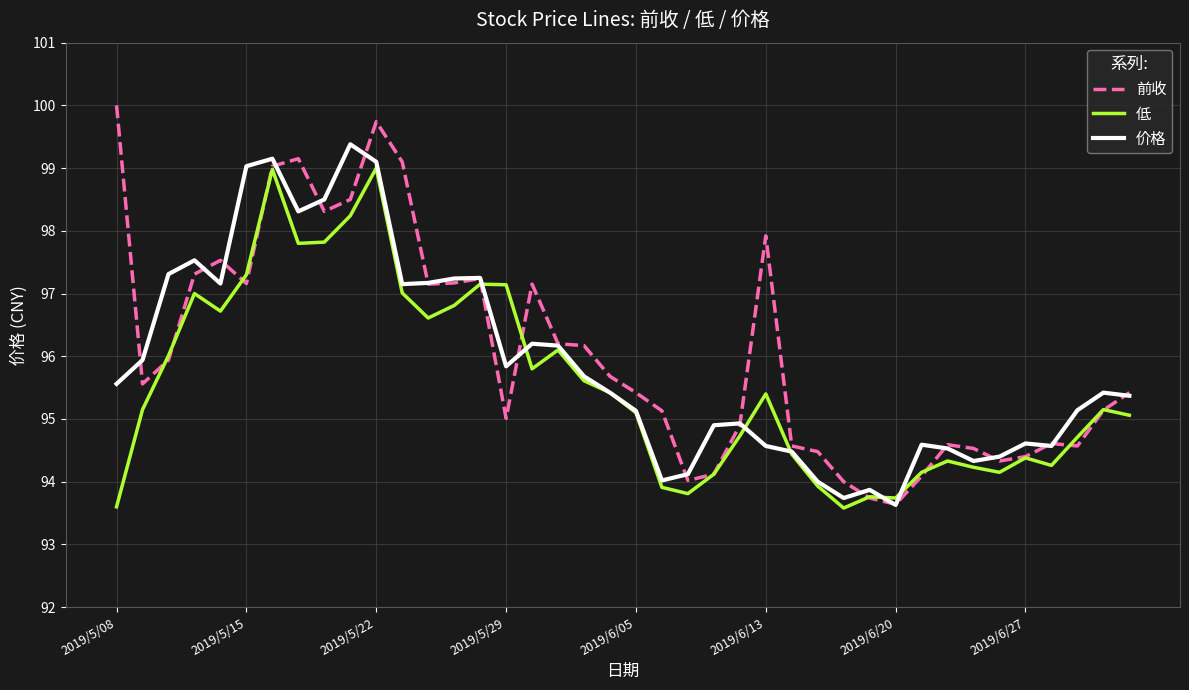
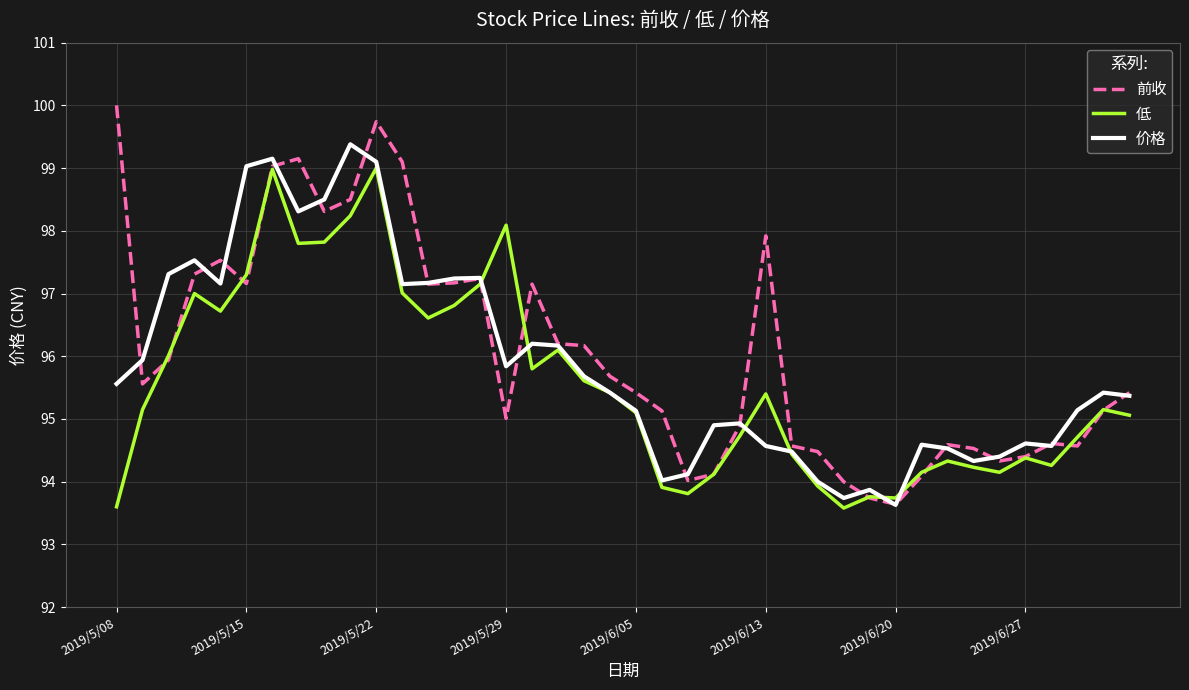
低, 2019/5/29: 97.1 -> 98.1
